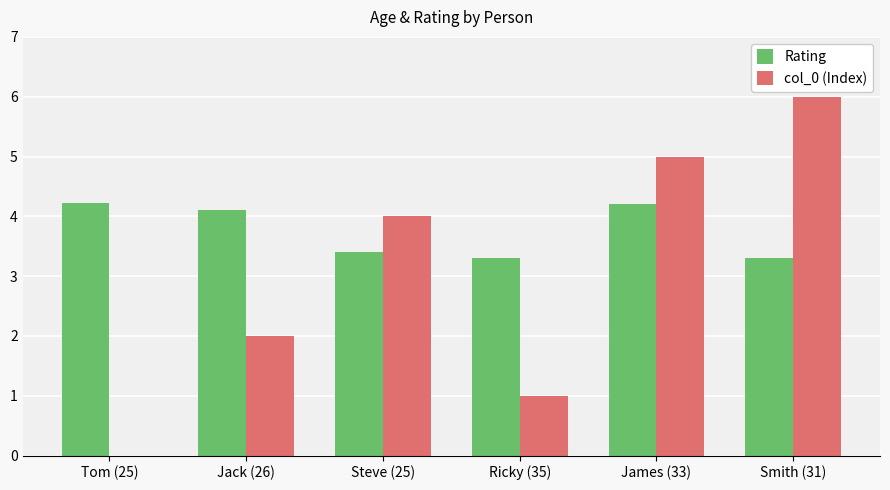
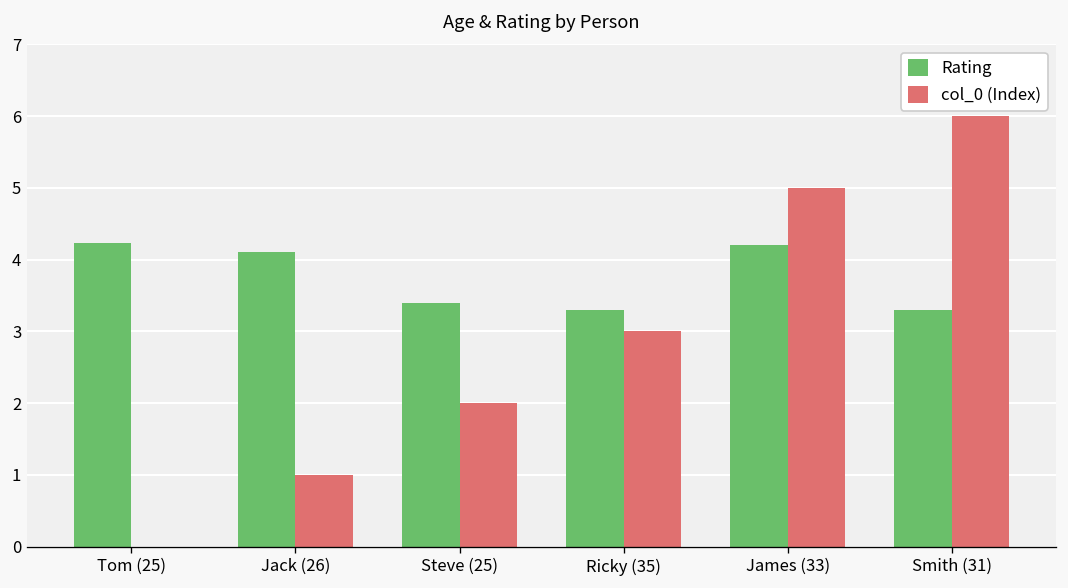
col_0 (Index), Jack (26): 2 -> 1
col_0 (Index), Steve (25): 4 -> 2
col_0 (Index), Ricky (35): 1 -> 3
